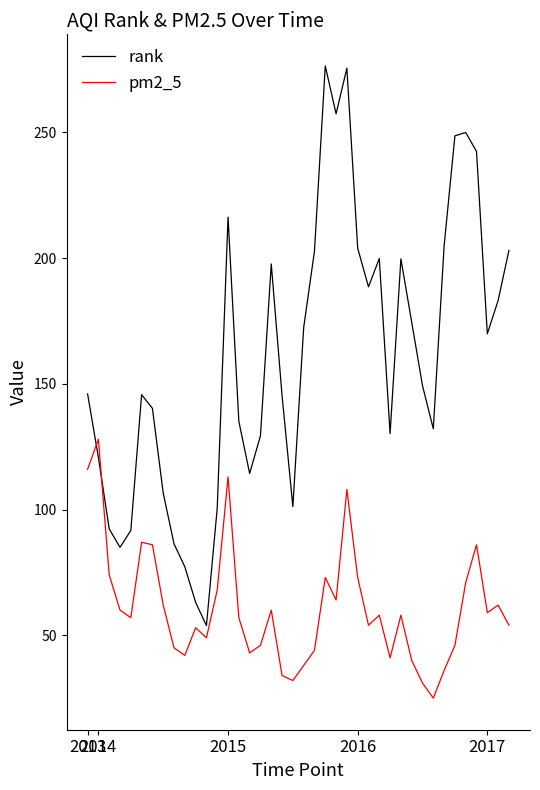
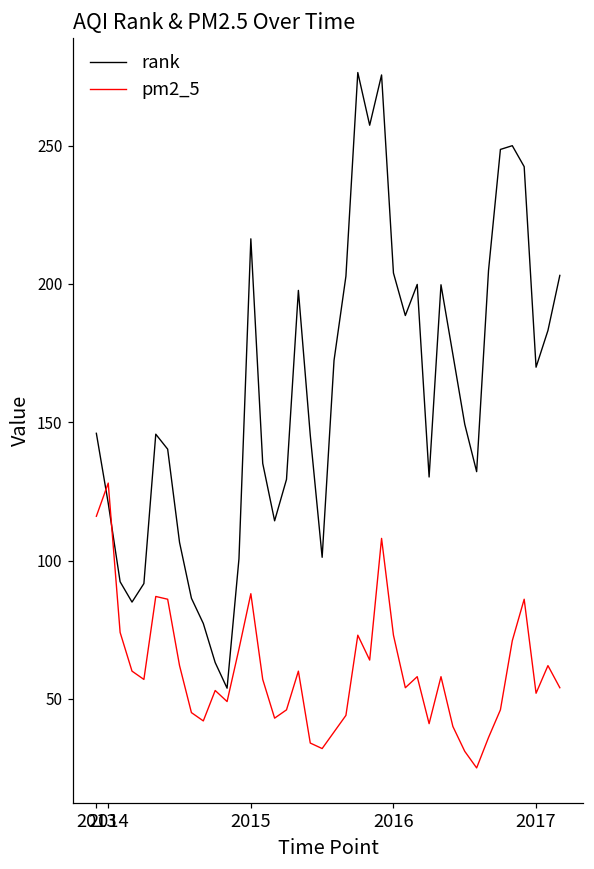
pm2_5, 2015: 113 -> 88
pm2_5, 2017: 59 -> 52
